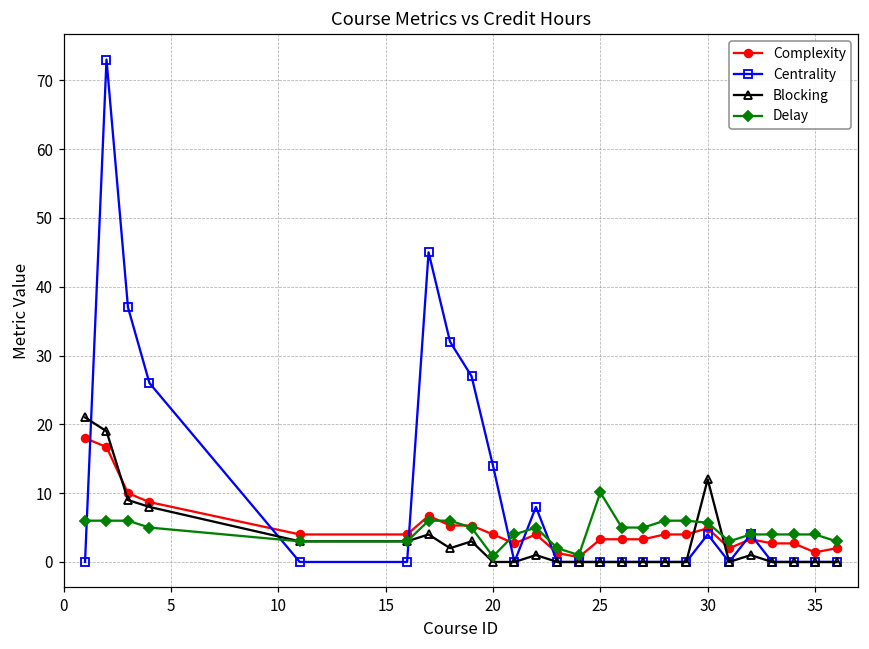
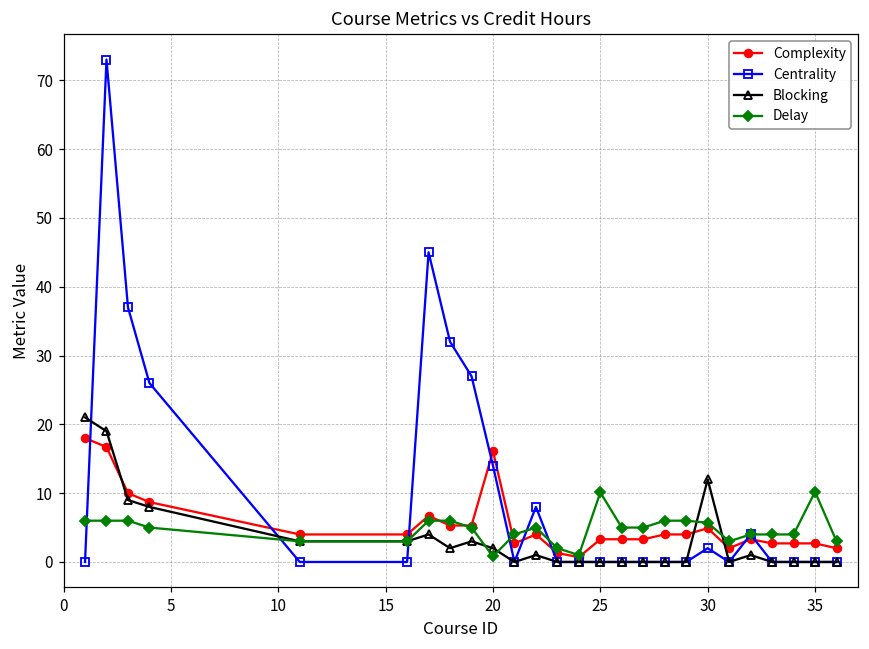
Complexity, 20: 4 -> 16
Blocking, 20: 0 -> 2
Centrality, 30: 4 -> 2
Complexity, 35: 1 -> 3
Delay, 35: 4 -> 10
